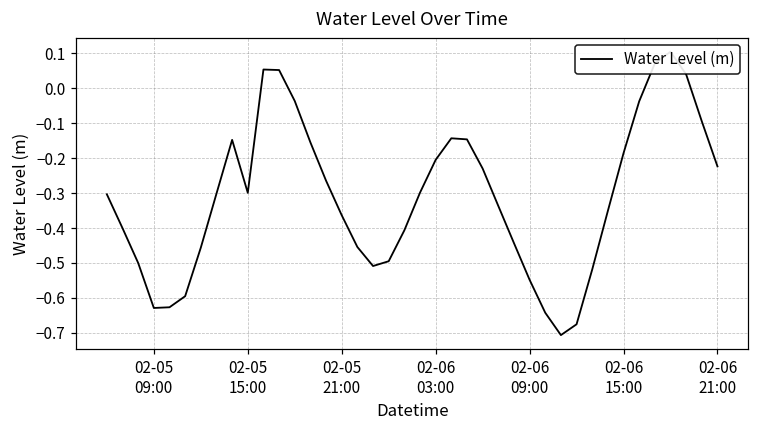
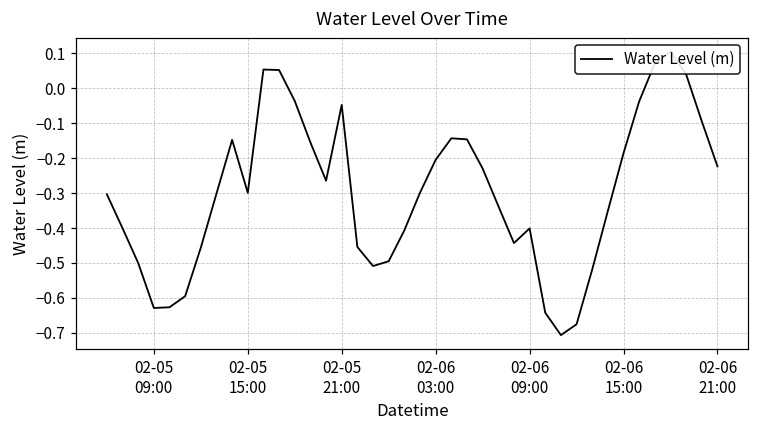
02-05 21:00: -0.36 -> -0.05
02-06 09:00: -0.55 -> -0.40
